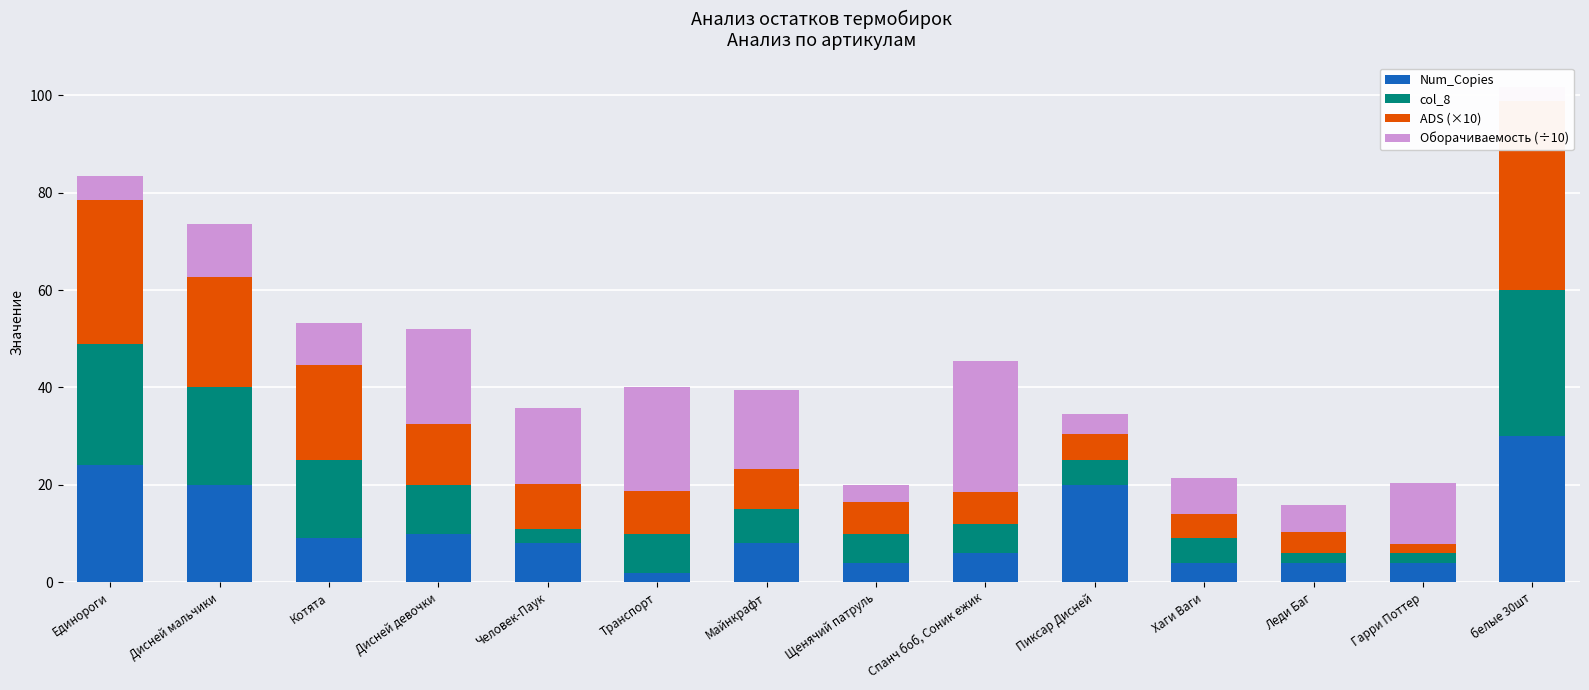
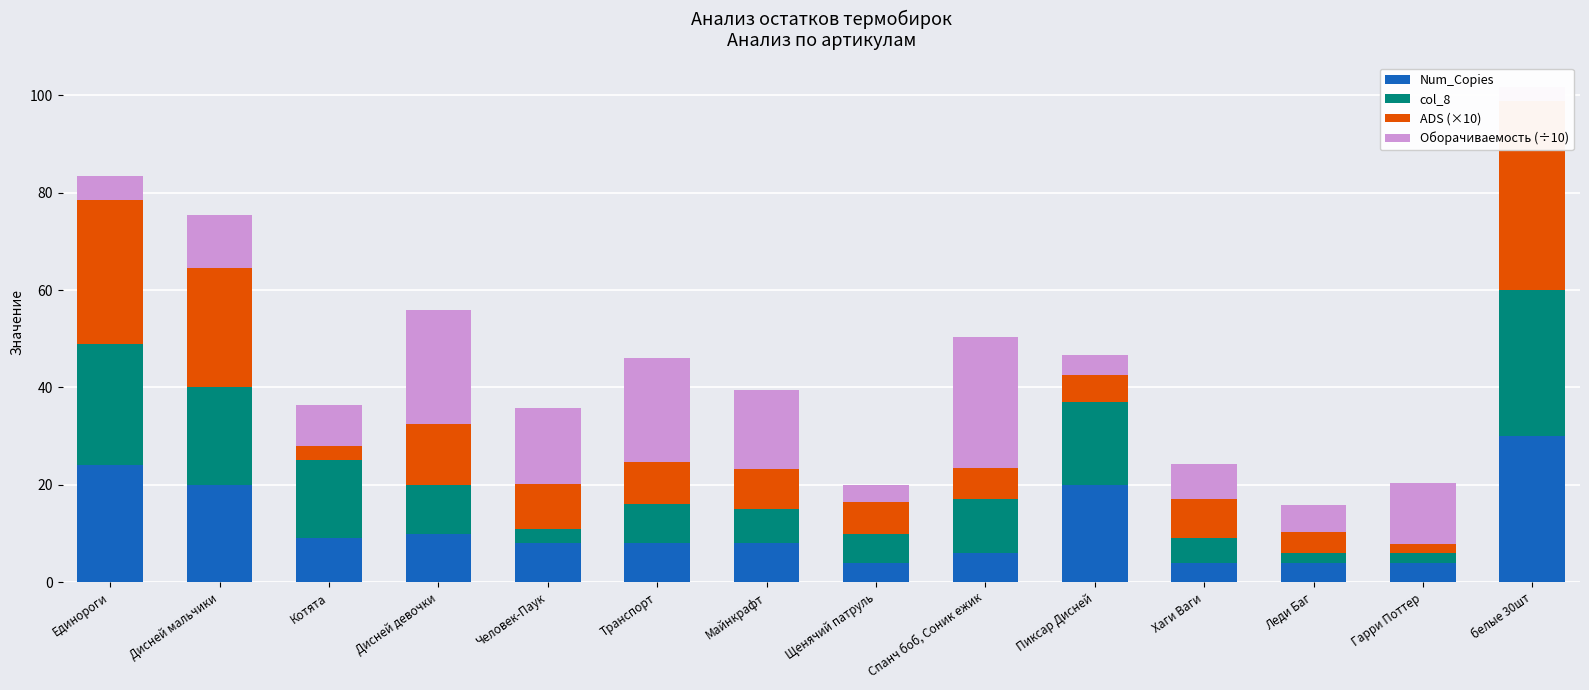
ADS (×10), Дисней мальчики: 23 -> 25
ADS (×10), Котята: 20 -> 3
Оборачиваемость (÷10), Дисней девочки: 19 -> 23
Num_Copies, Транспорт: 2 -> 8
col_8, Спанч боб, Соник ежик: 6 -> 11
col_8, Пиксар Дисней: 5 -> 17
ADS (×10), Хаги Ваги: 5 -> 8
